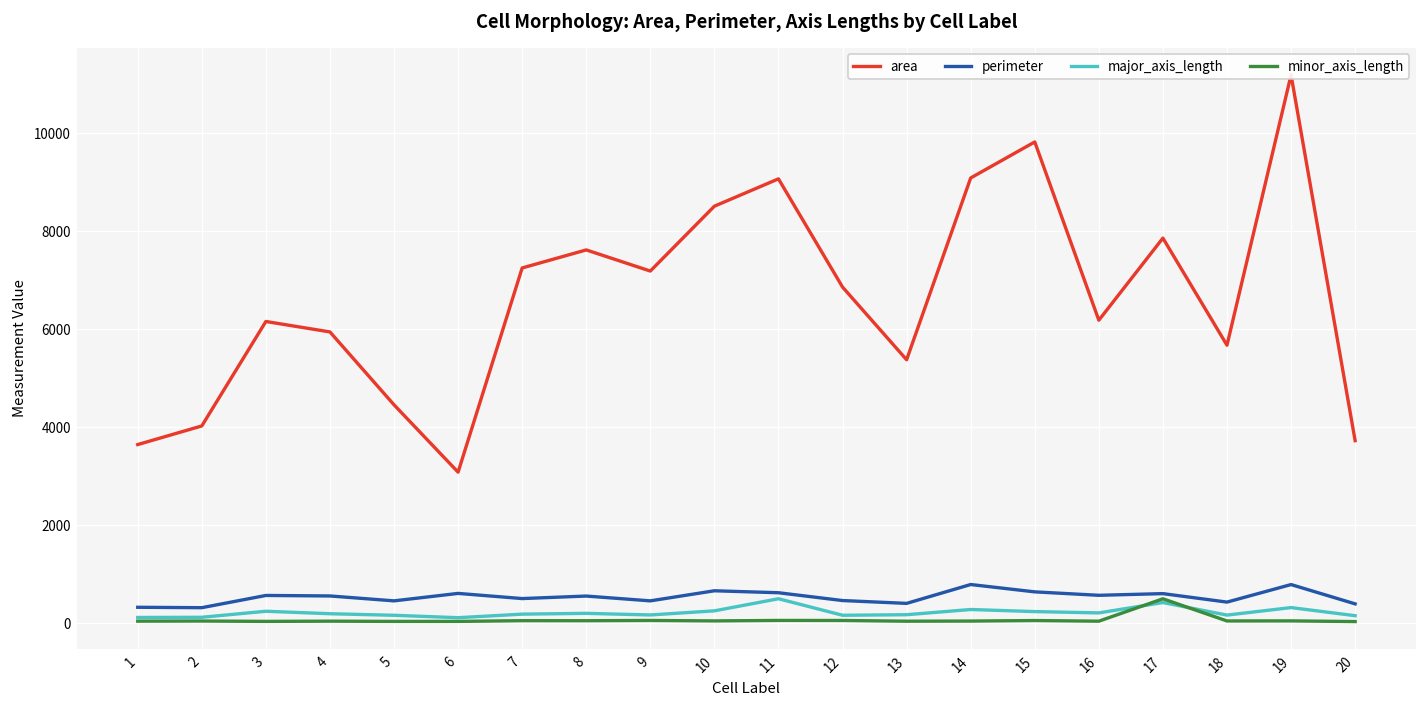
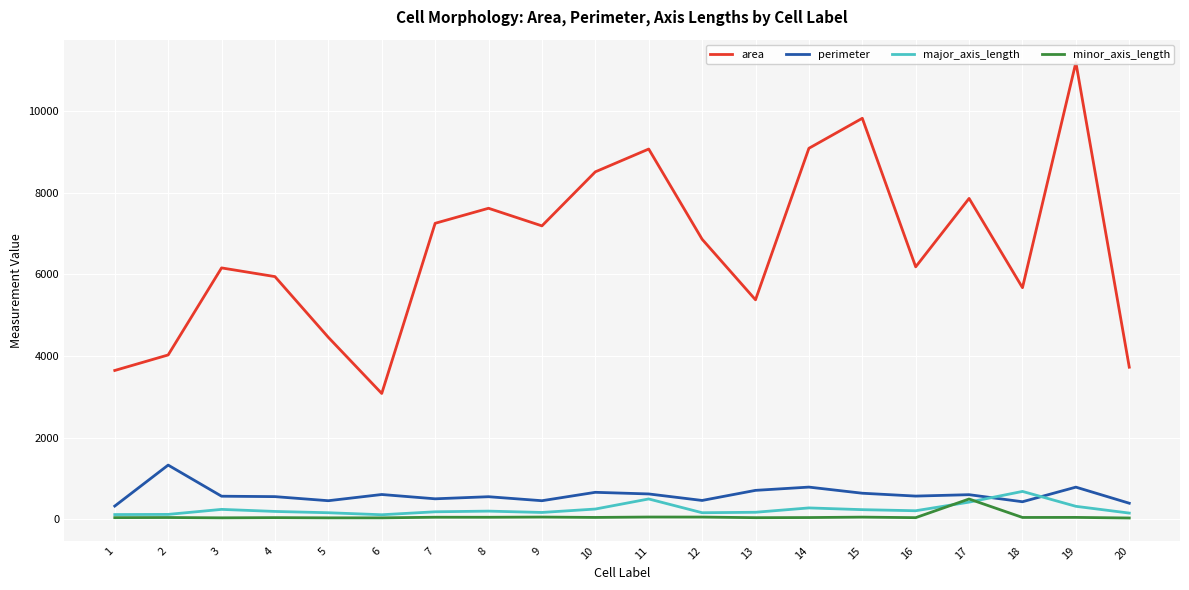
perimeter, 2: 300 -> 1300
perimeter, 13: 400 -> 700
major_axis_length, 18: 200 -> 700
